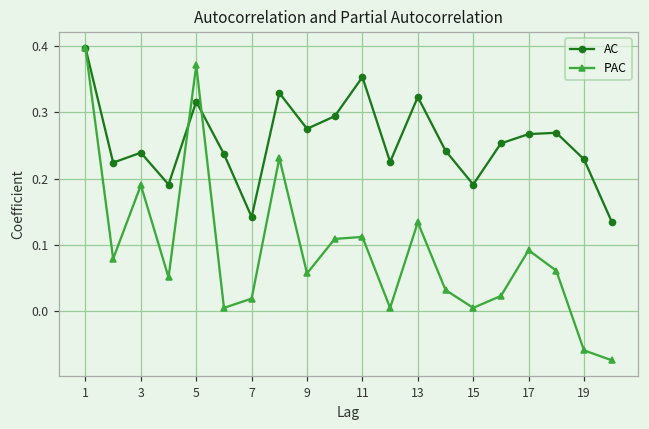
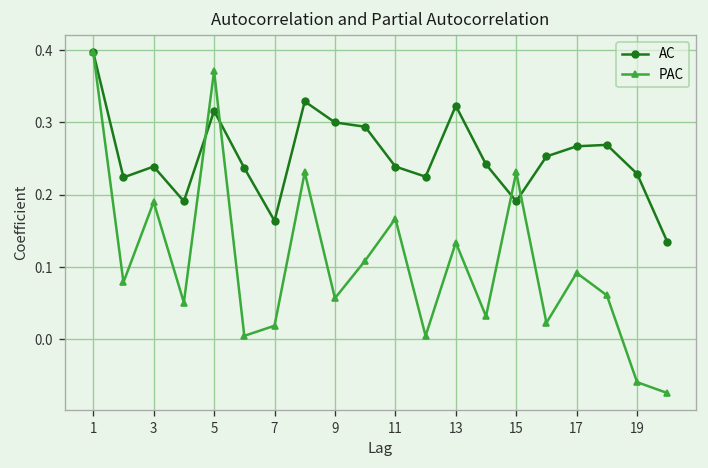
AC, 7: 0.14 -> 0.16
AC, 9: 0.28 -> 0.30
AC, 11: 0.35 -> 0.24
PAC, 11: 0.11 -> 0.17
PAC, 15: 0.01 -> 0.23
